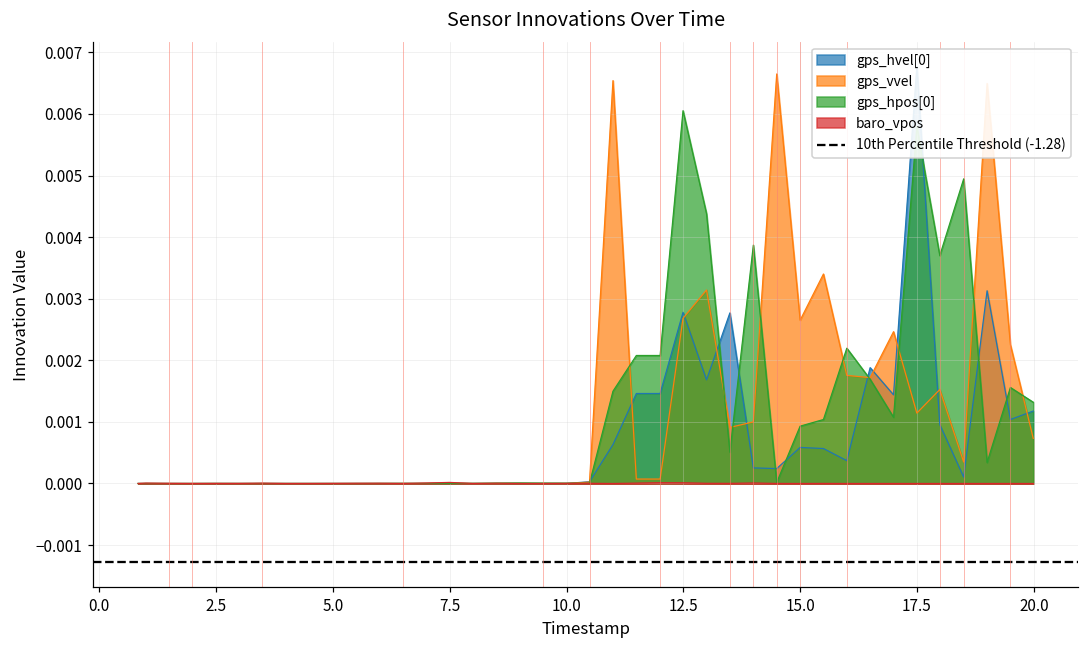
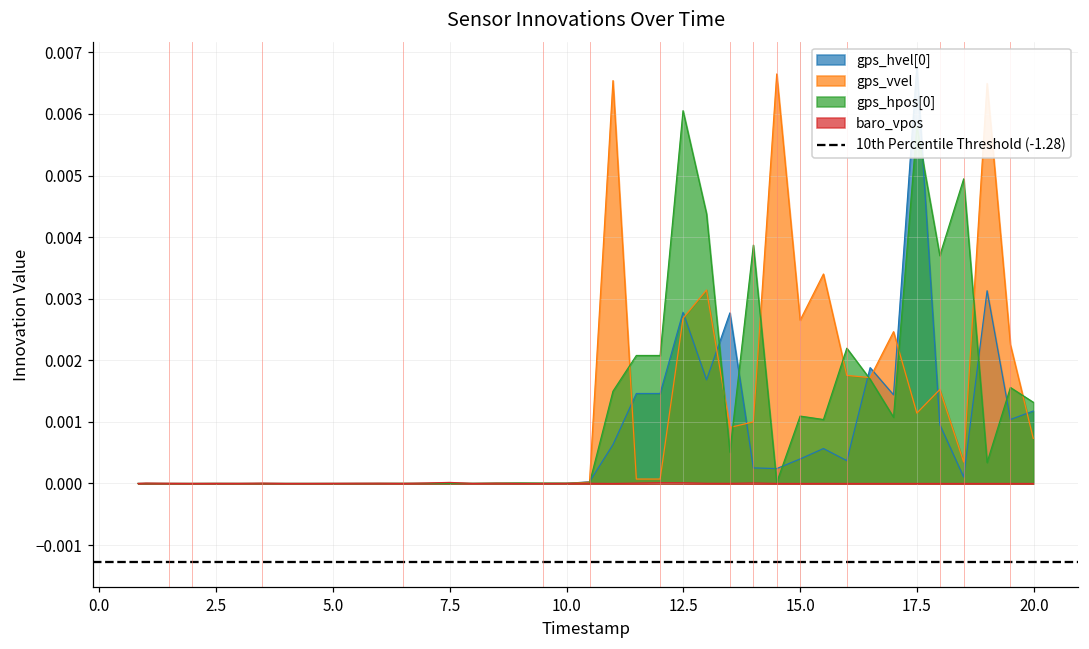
gps_hvel[0], 15.0: 0.0006 -> 0.0004
gps_hpos[0], 15.0: 0.0009 -> 0.0011
